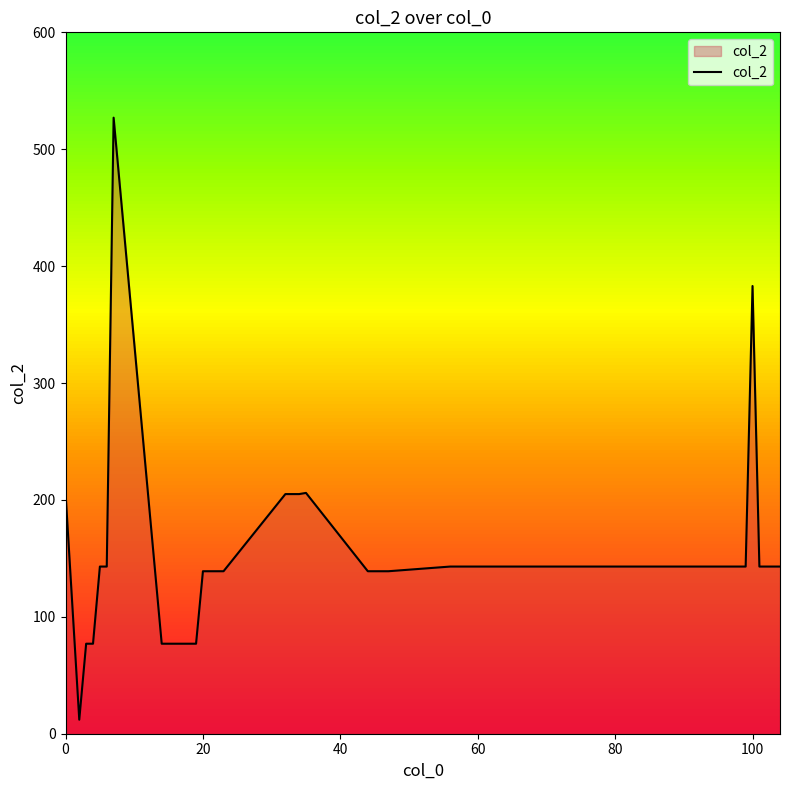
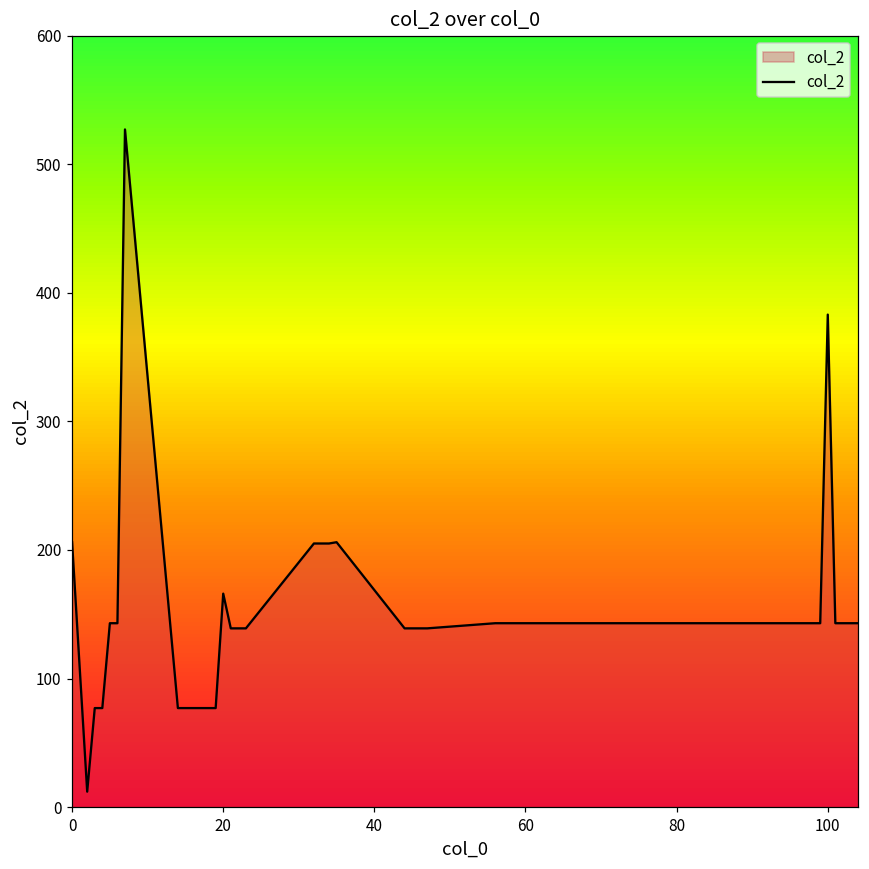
20: 139 -> 166
